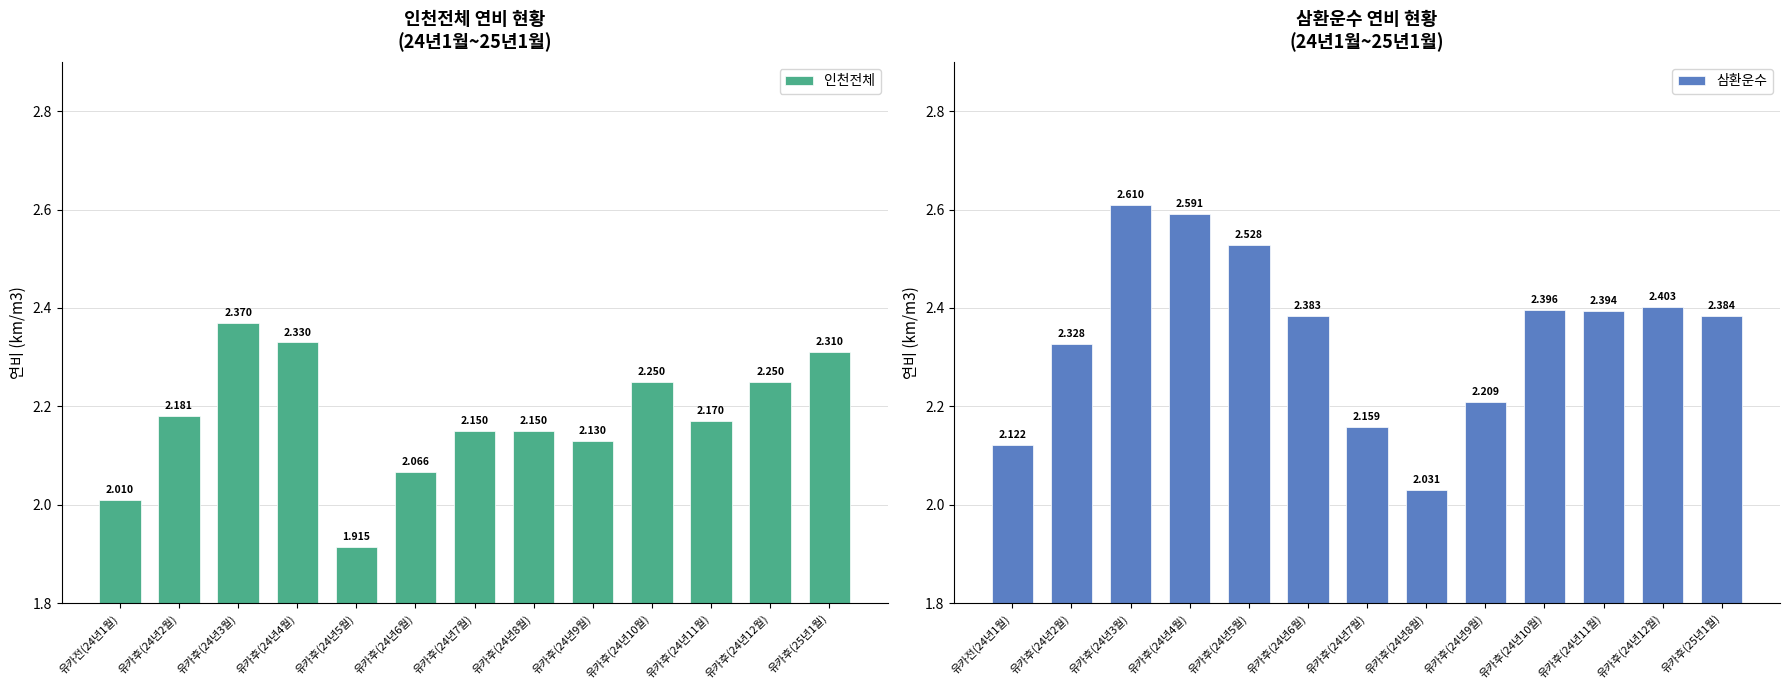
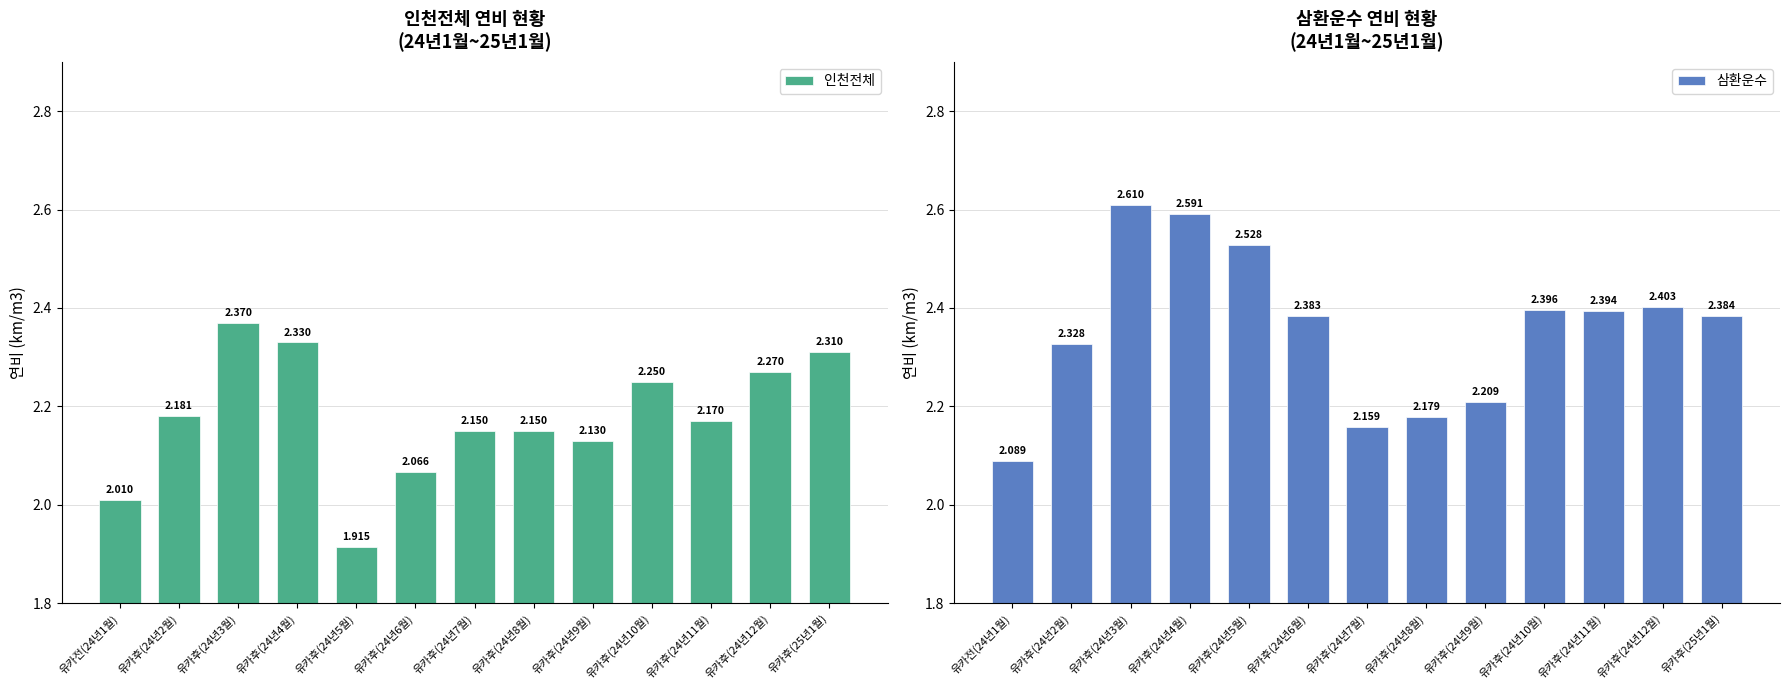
인천전체 연비 현황 (24년1월~25년1월), 유카후(24년12월): 2.250 -> 2.270
삼환운수 연비 현황 (24년1월~25년1월), 유카전(24년1월): 2.122 -> 2.089
삼환운수 연비 현황 (24년1월~25년1월), 유카후(24년8월): 2.031 -> 2.179
